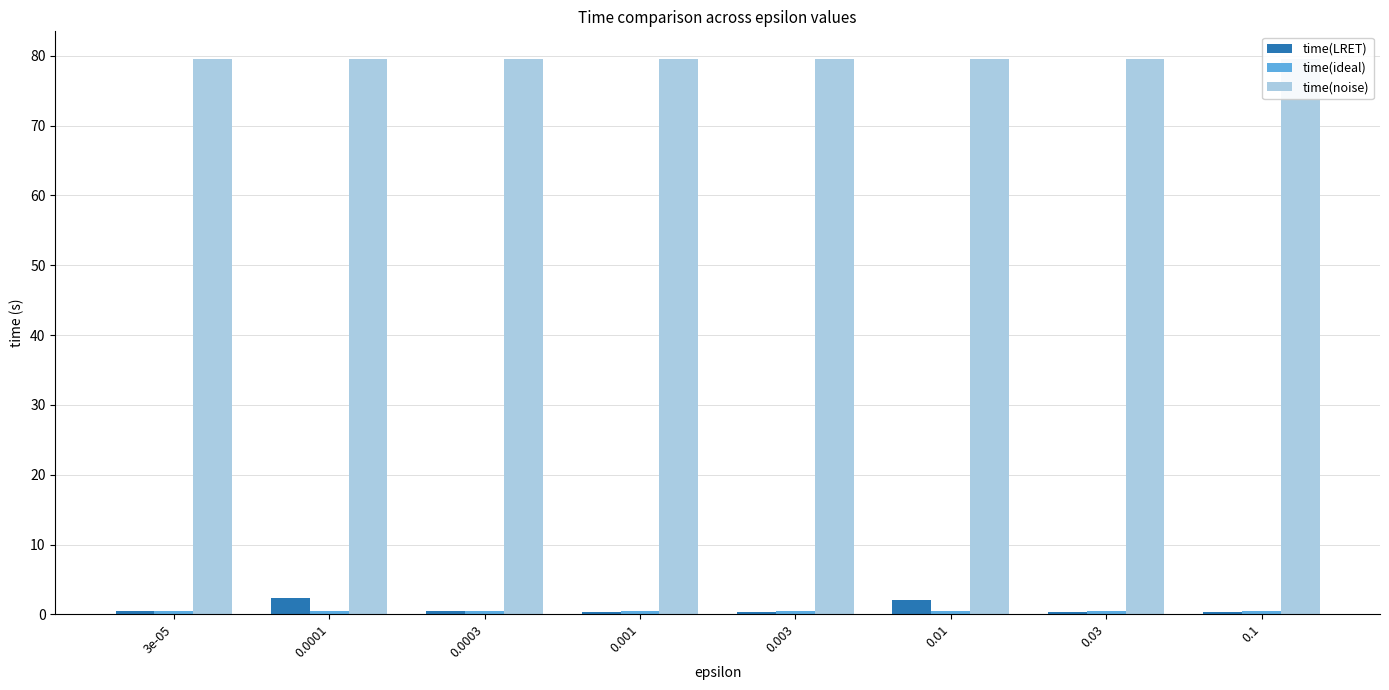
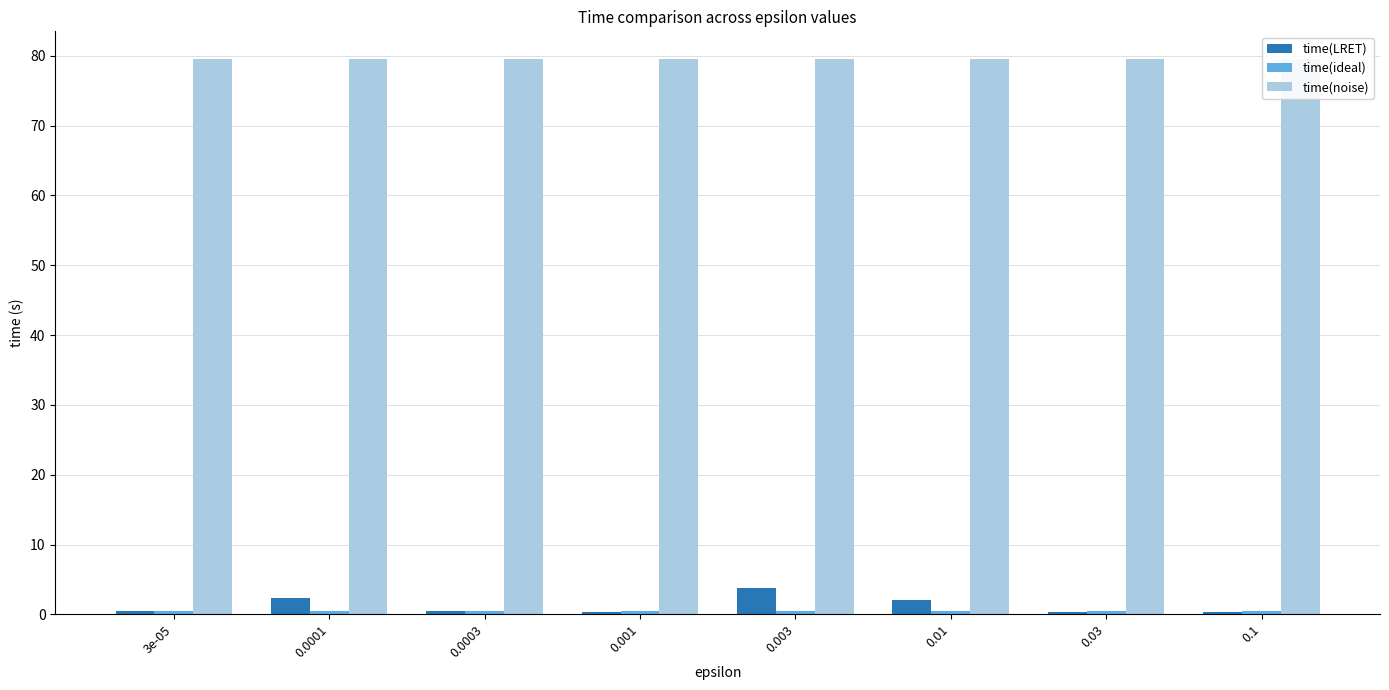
time(LRET), 0.003: 0 -> 4
